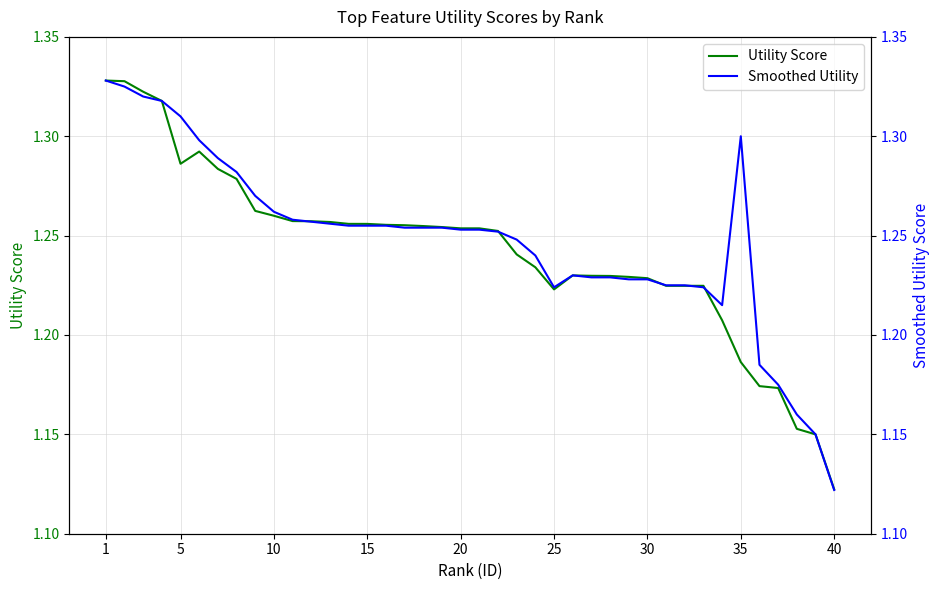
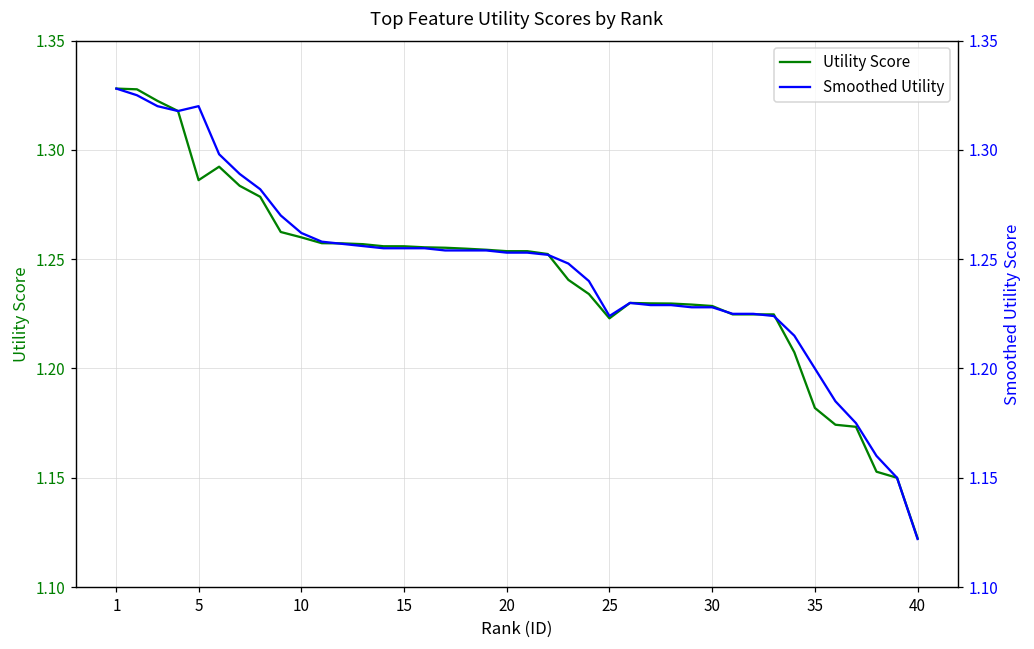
Utility Score, 35: 1.186 -> 1.182
Smoothed Utility, 5: 1.31 -> 1.32
Smoothed Utility, 35: 1.3 -> 1.2
